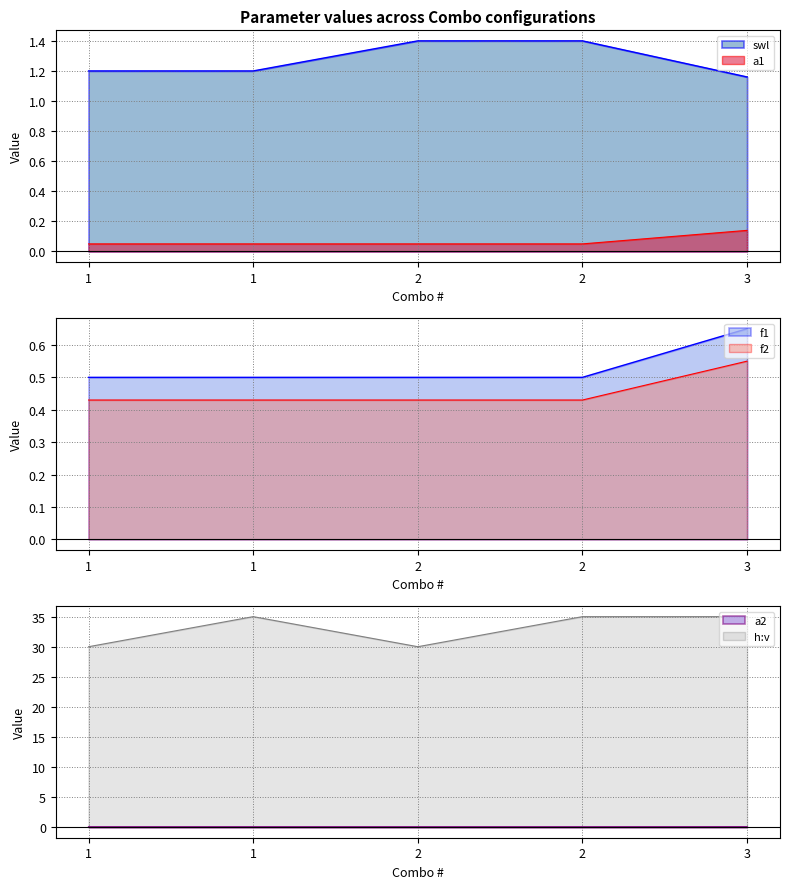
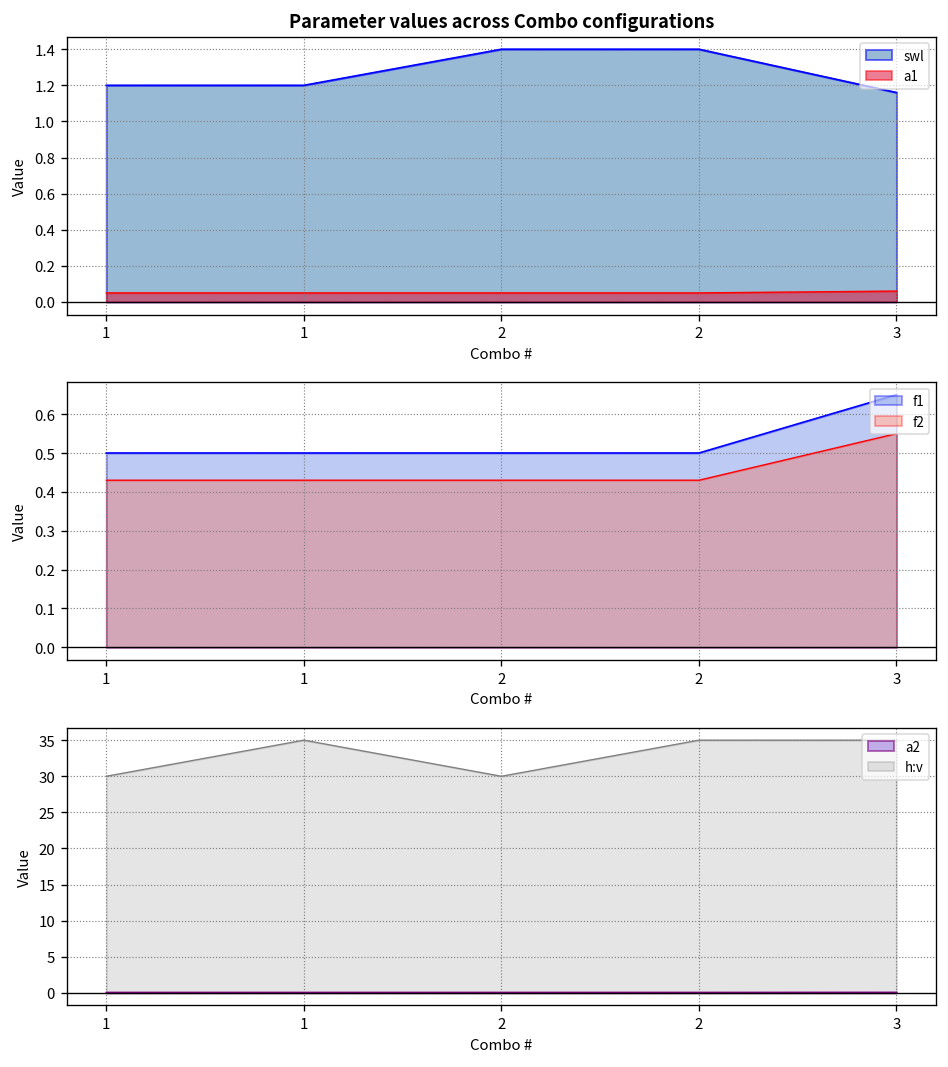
Parameter values across Combo configurations, a1, 3: 0.14 -> 0.06
